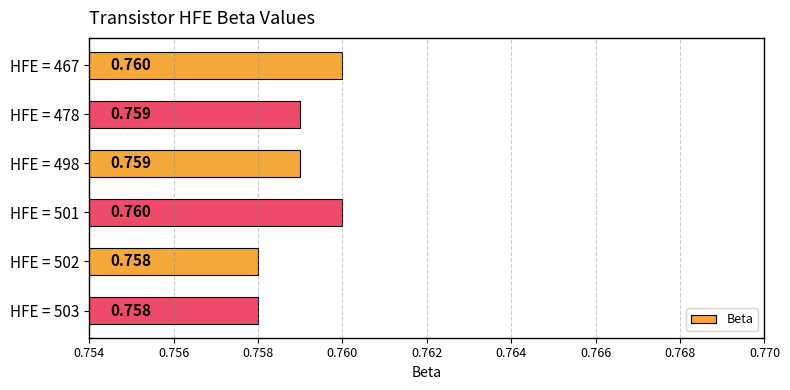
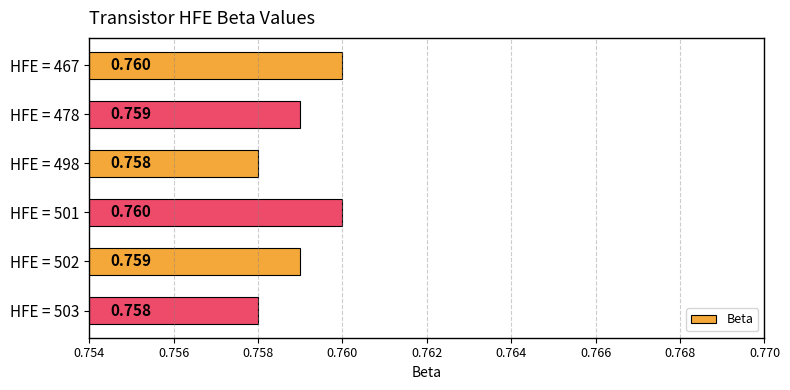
HFE = 498: 0.759 -> 0.758
HFE = 502: 0.758 -> 0.759
